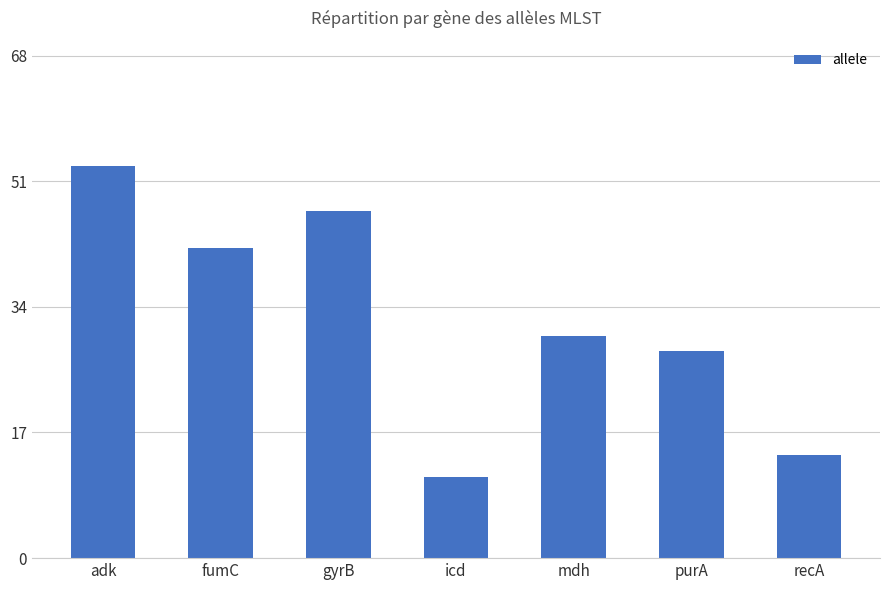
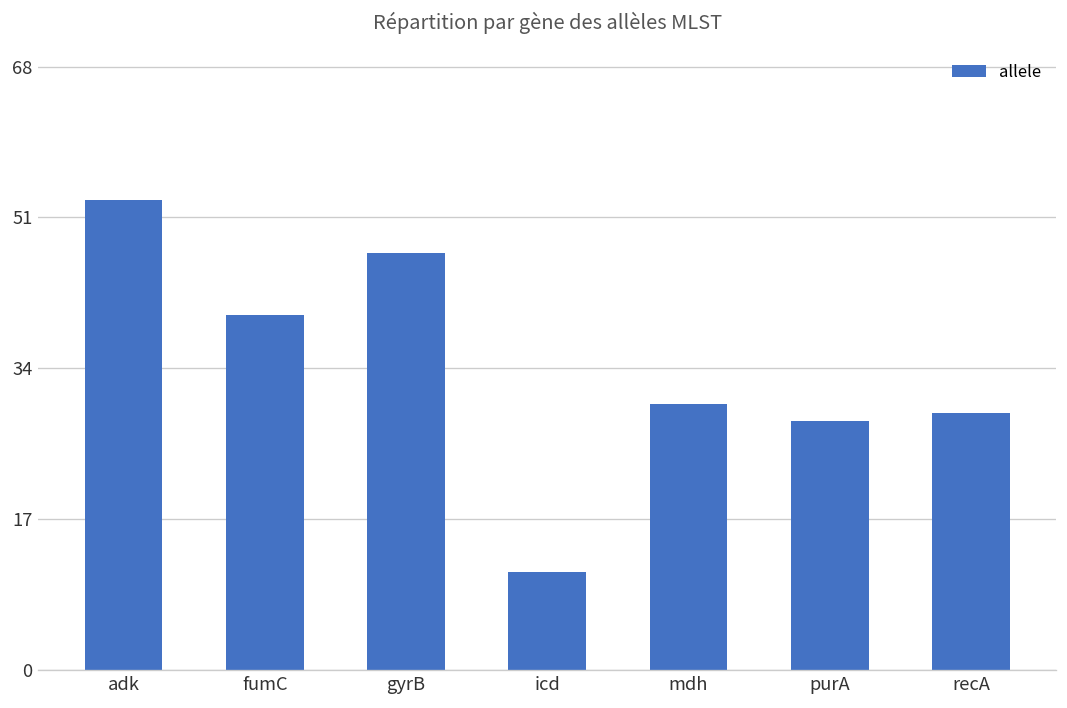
fumC: 42 -> 40
recA: 14 -> 29
